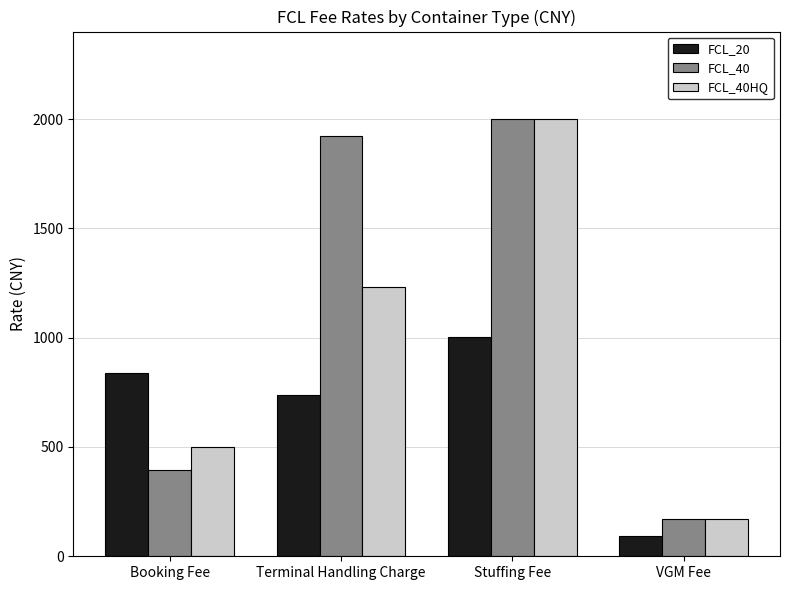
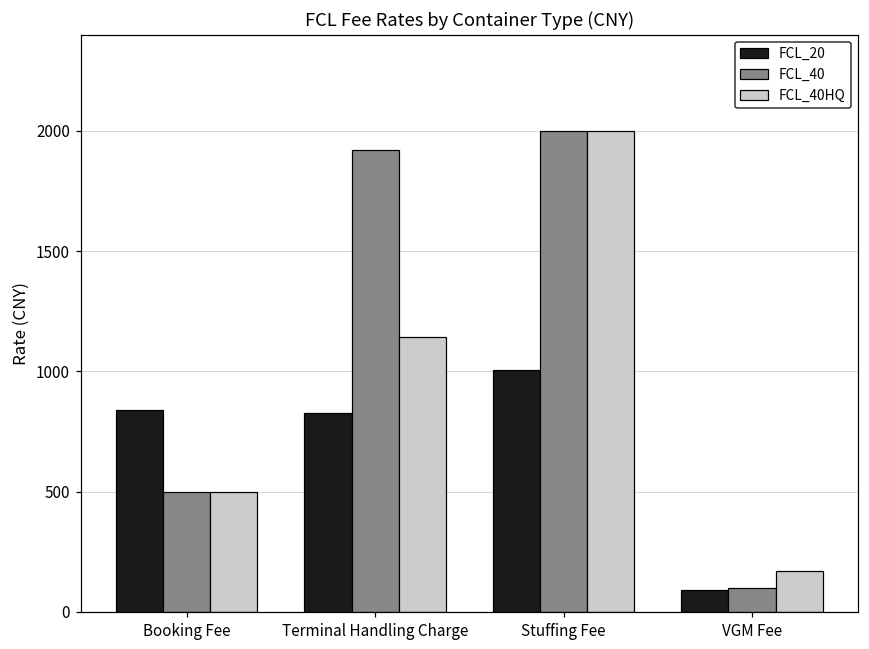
FCL_40, Booking Fee: 390 -> 500
FCL_20, Terminal Handling Charge: 740 -> 830
FCL_40HQ, Terminal Handling Charge: 1230 -> 1140
FCL_40, VGM Fee: 170 -> 100
